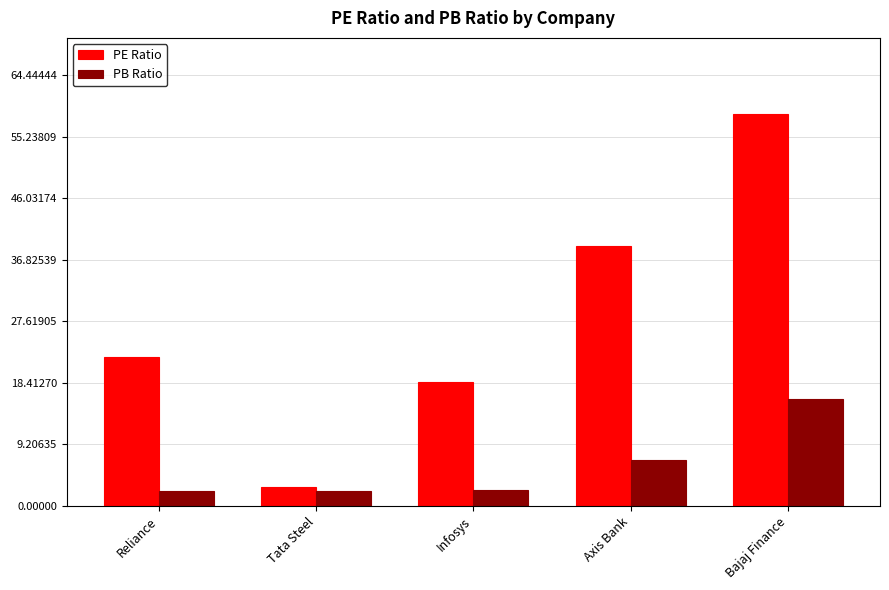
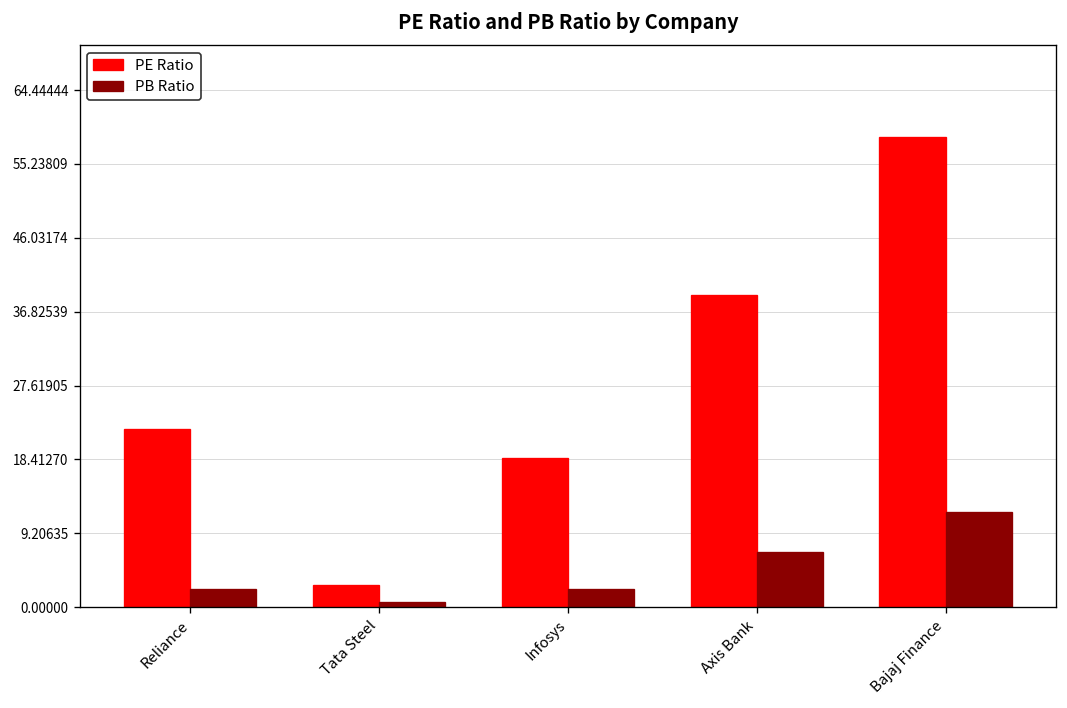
PB Ratio, Tata Steel: 2 -> 1
PB Ratio, Bajaj Finance: 16 -> 12
